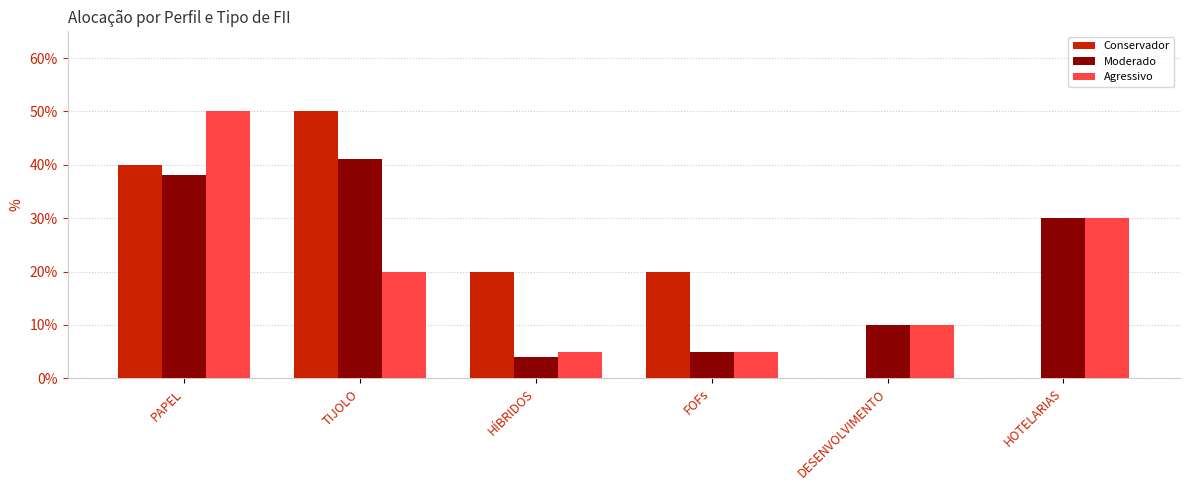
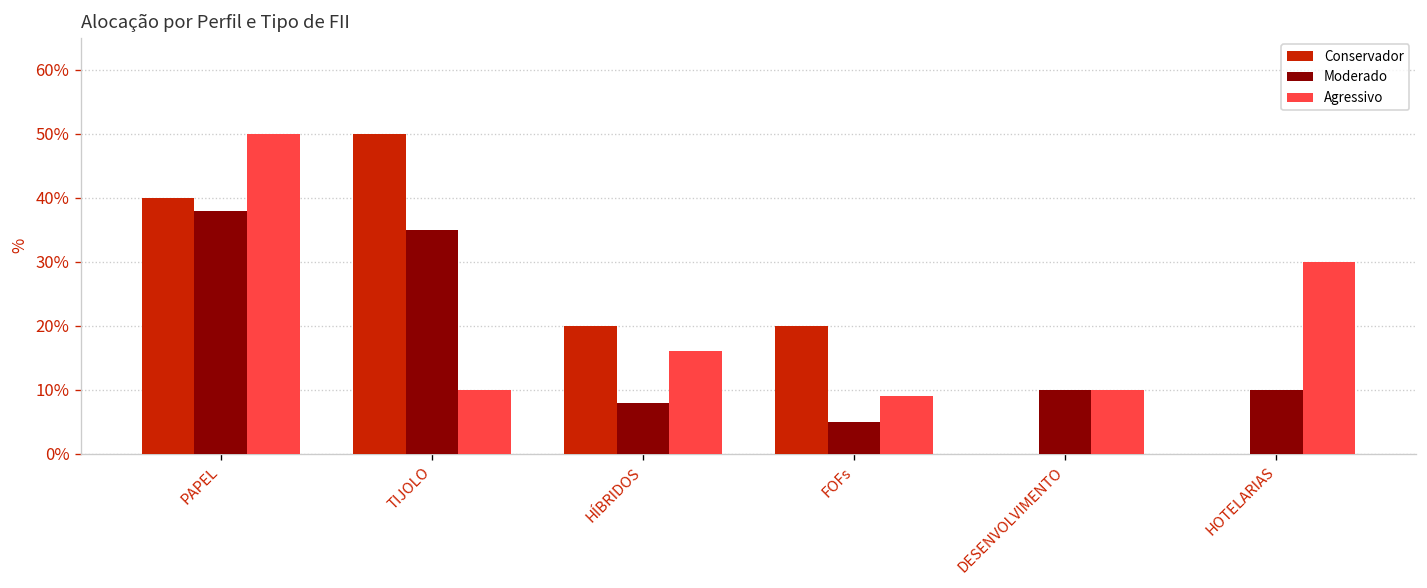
Moderado, TIJOLO: 41% -> 35%
Agressivo, TIJOLO: 20% -> 10%
Moderado, HÍBRIDOS: 4% -> 8%
Agressivo, HÍBRIDOS: 5% -> 16%
Agressivo, FOFs: 5% -> 9%
Moderado, HOTELARIAS: 30% -> 10%
